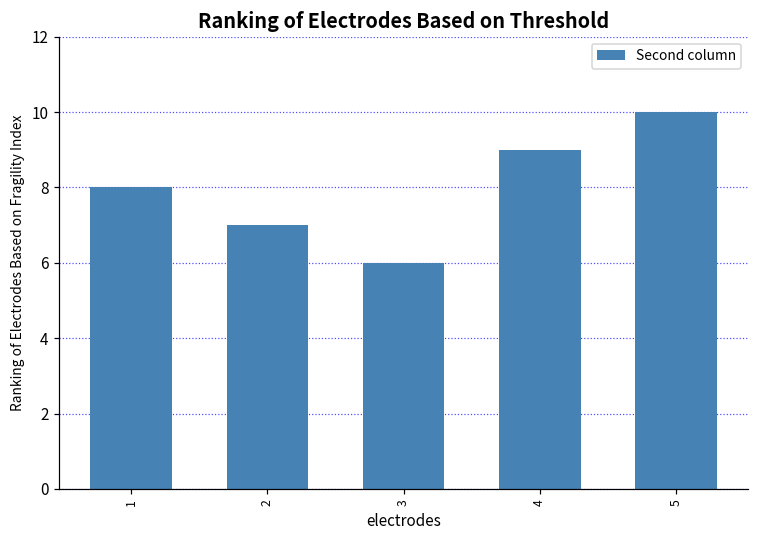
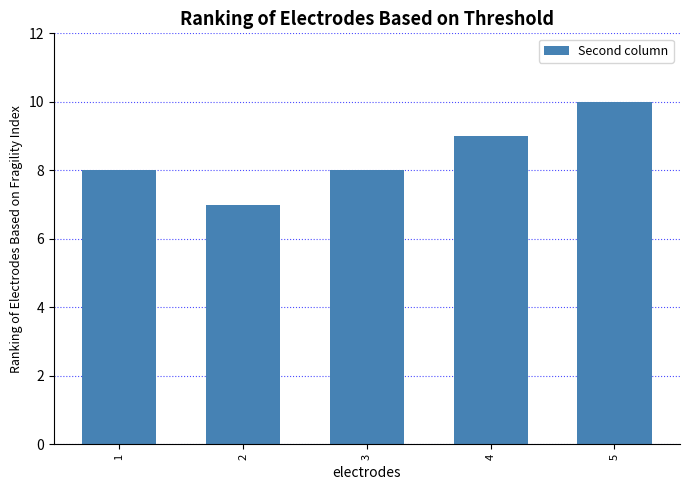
3: 6 -> 8
